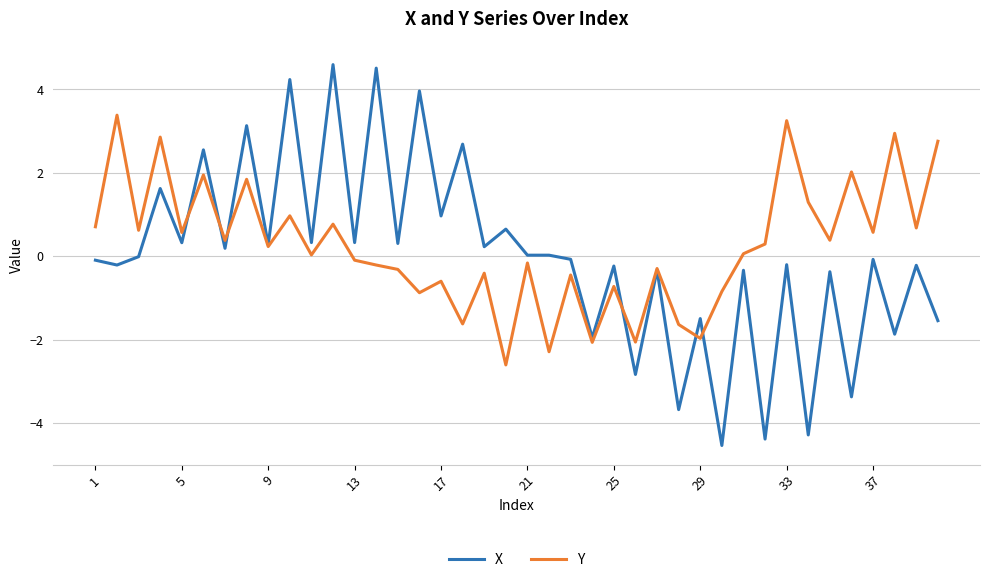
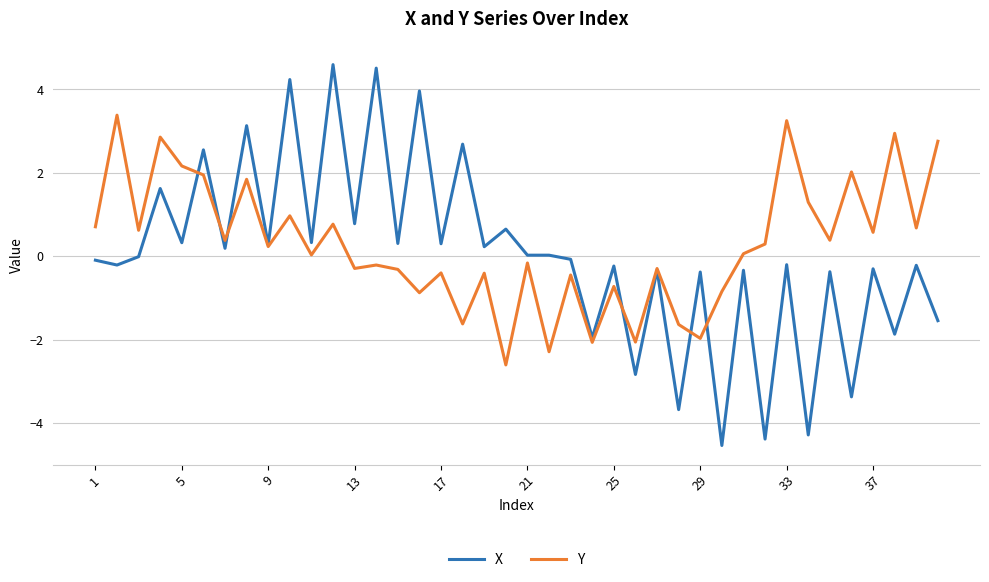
Y, 5: 0.6 -> 2.2
X, 13: 0.3 -> 0.8
Y, 13: -0.1 -> -0.3
X, 17: 1.0 -> 0.3
Y, 17: -0.6 -> -0.4
X, 29: -1.5 -> -0.4
X, 37: -0.1 -> -0.3
